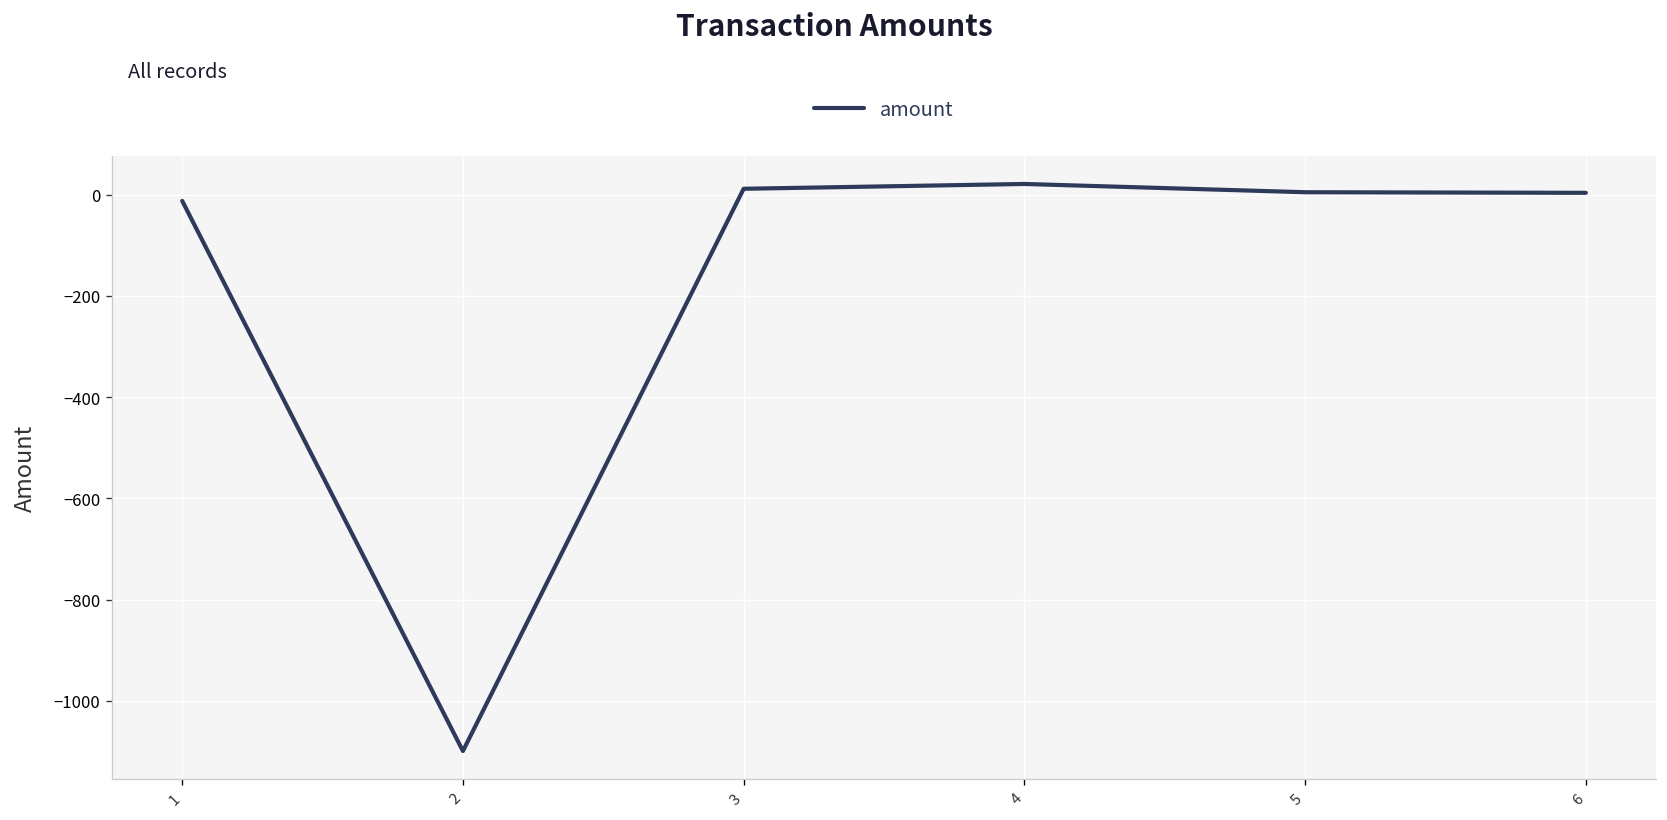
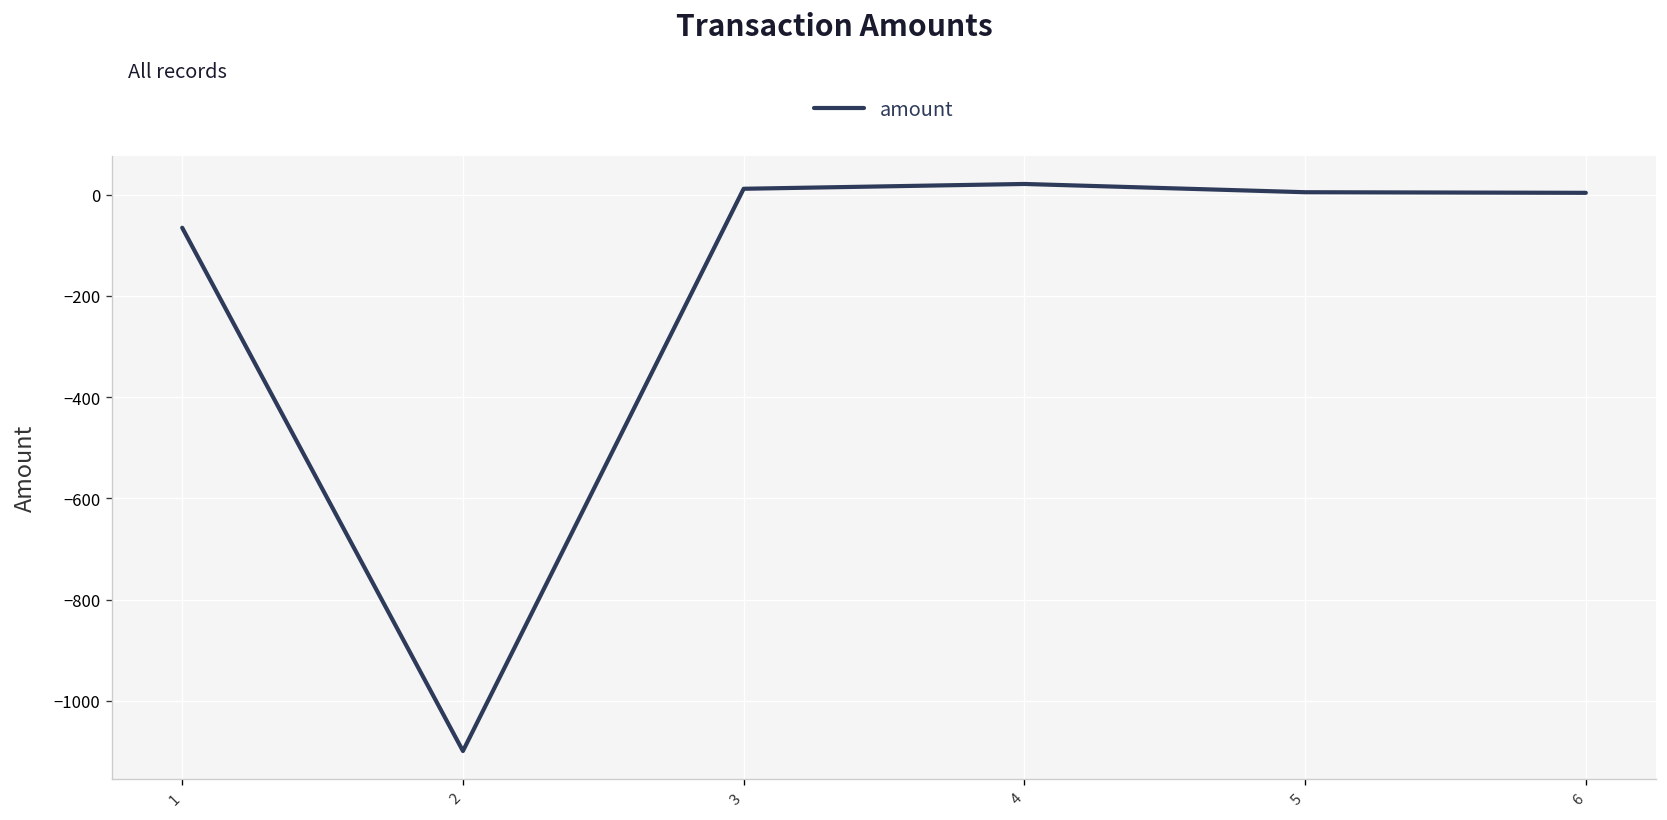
1: -10 -> -70
